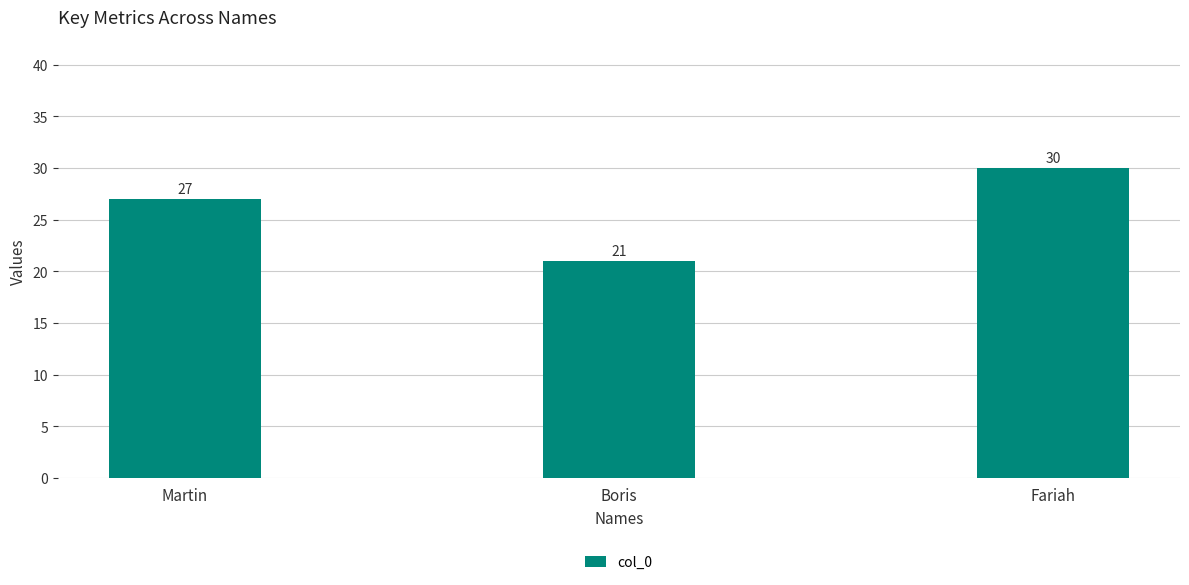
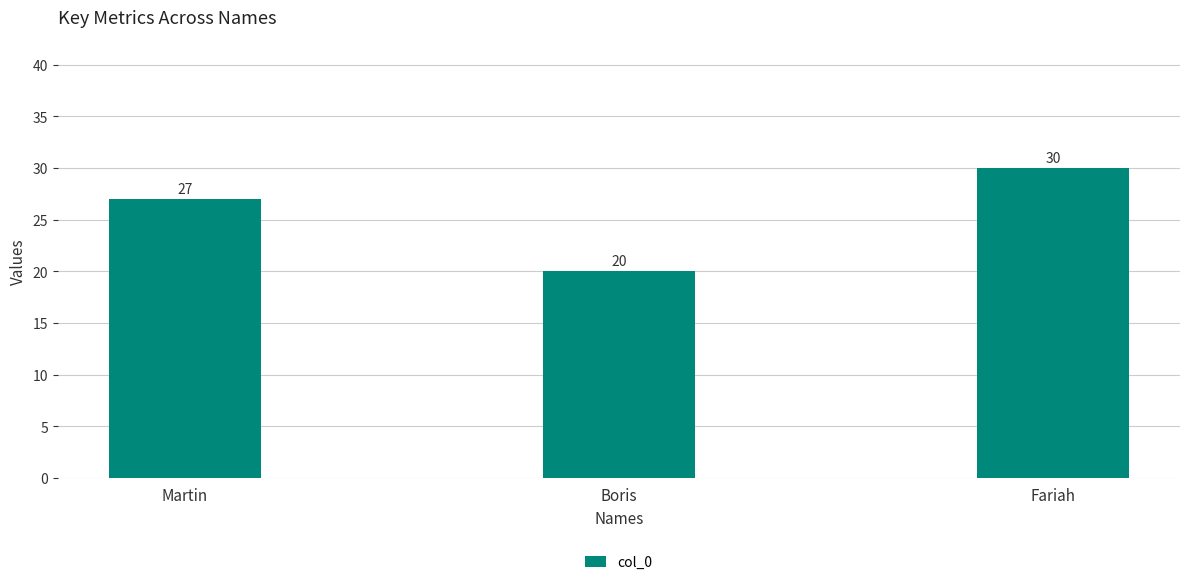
Boris: 21 -> 20
